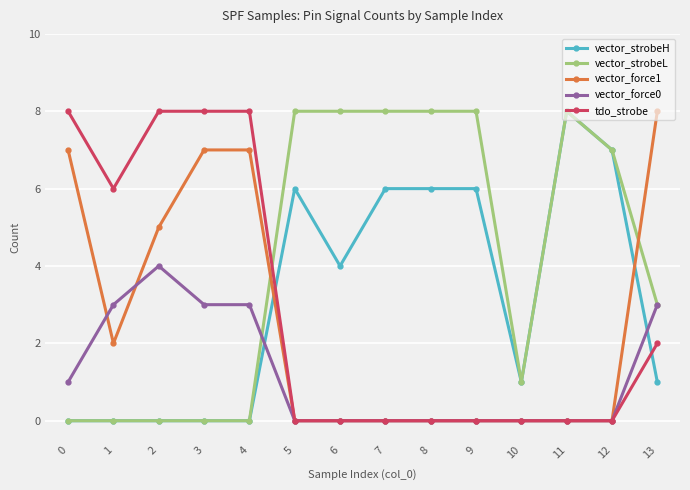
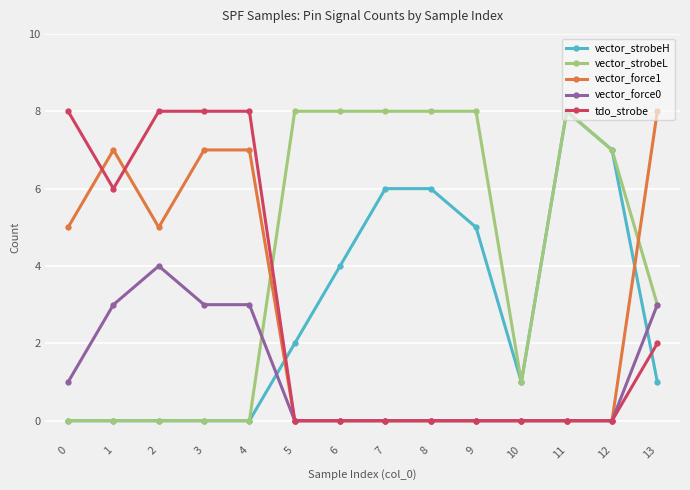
vector_force1, 0: 7 -> 5
vector_force1, 1: 2 -> 7
vector_strobeH, 5: 6 -> 2
vector_strobeH, 9: 6 -> 5
